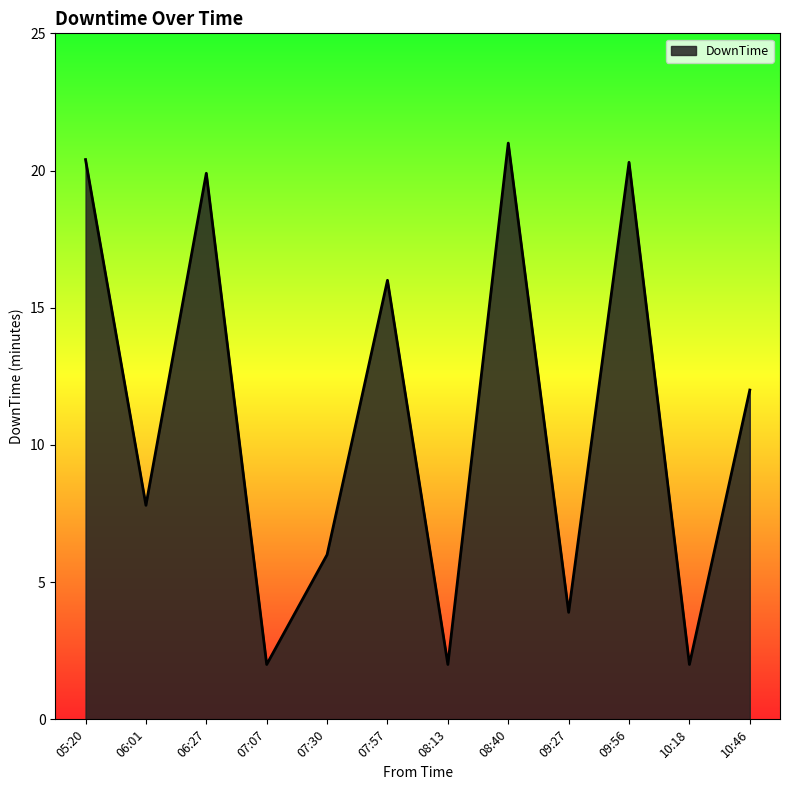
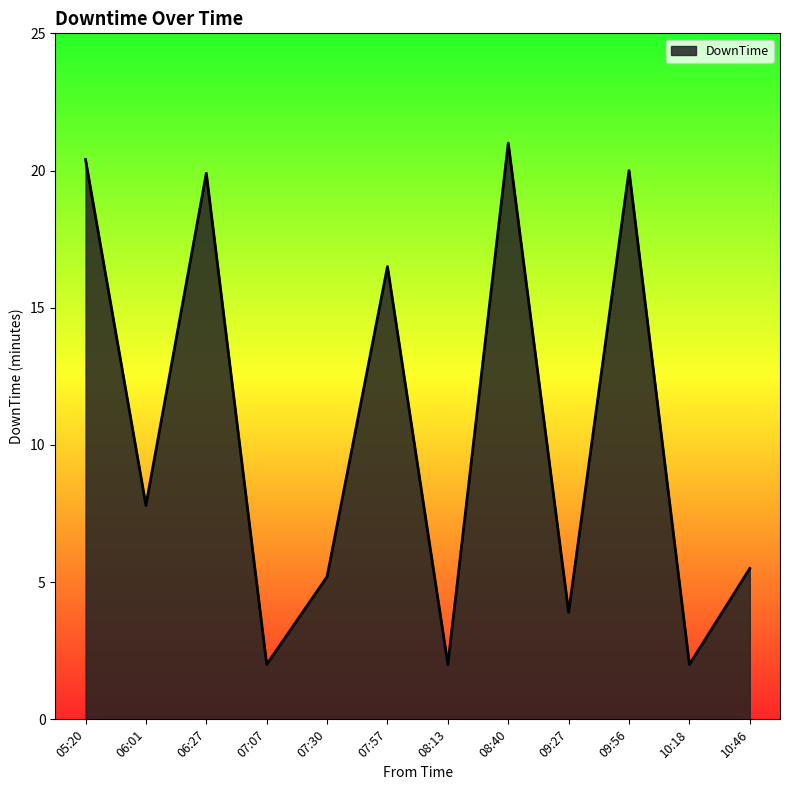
07:30: 6.0 -> 5.2
07:57: 16.0 -> 16.5
09:56: 20.3 -> 20.0
10:46: 12.0 -> 5.5
